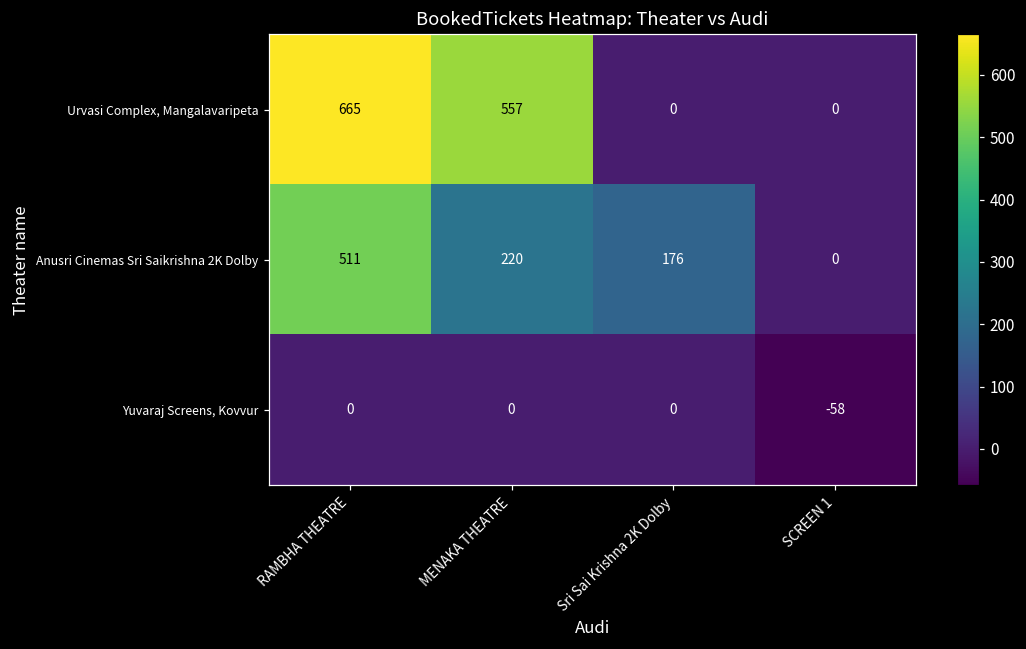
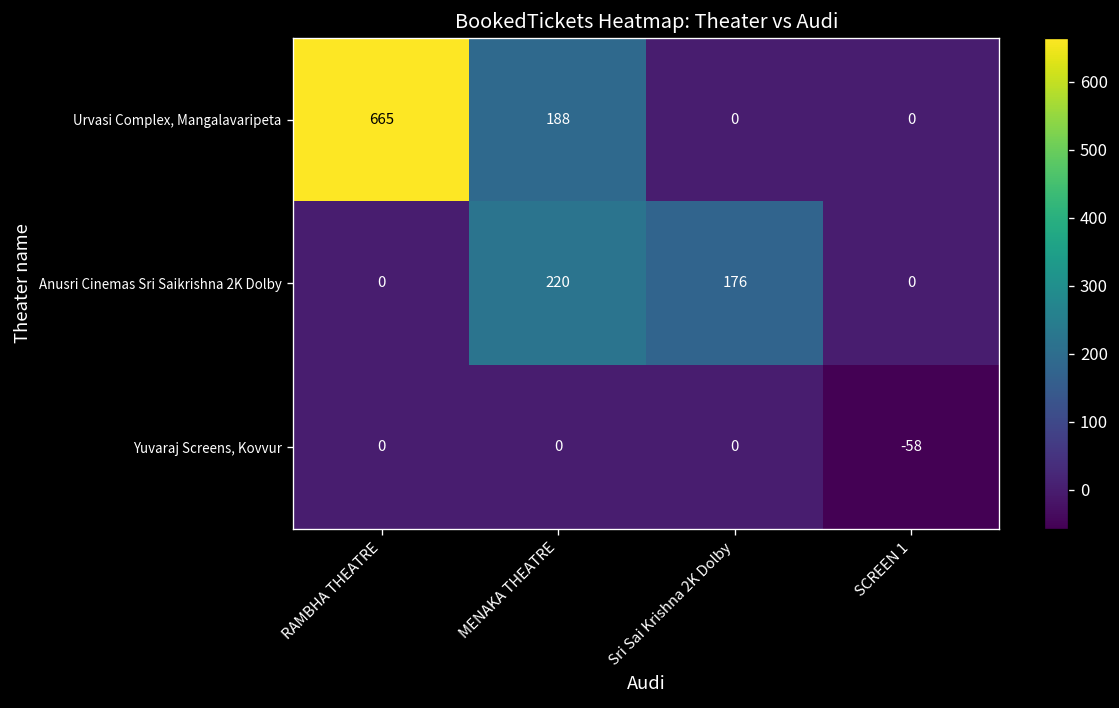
Urvasi Complex, Mangalavaripeta, MENAKA THEATRE: 557 -> 188
Anusri Cinemas Sri Saikrishna 2K Dolby, RAMBHA THEATRE: 511 -> 0
